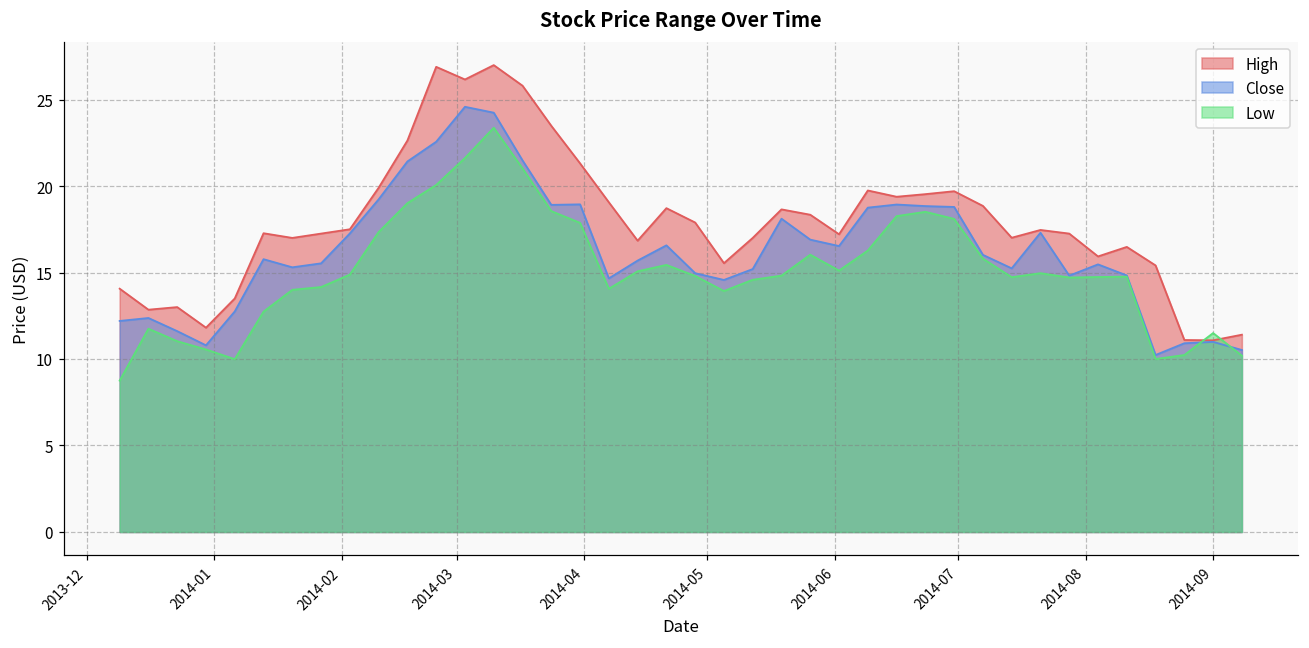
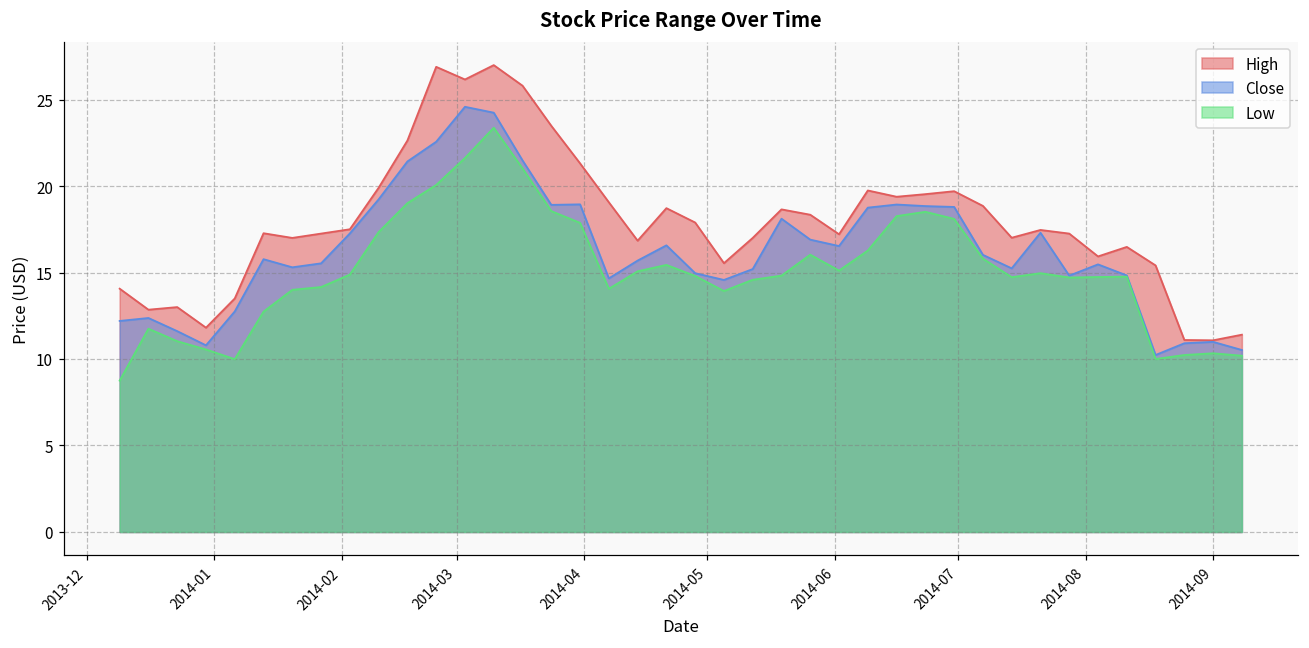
Low, 2014-09: 11.5 -> 10.3
